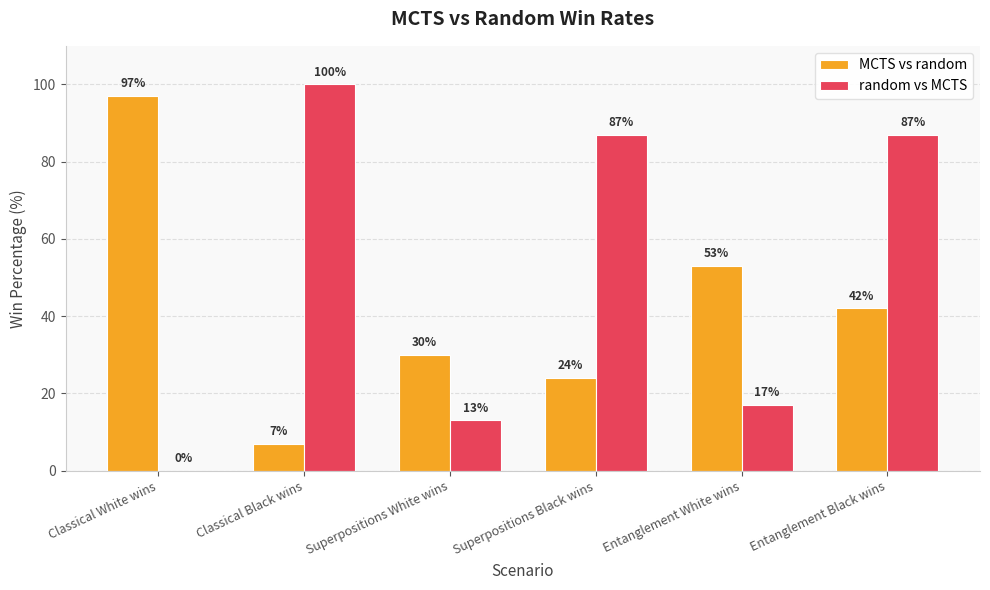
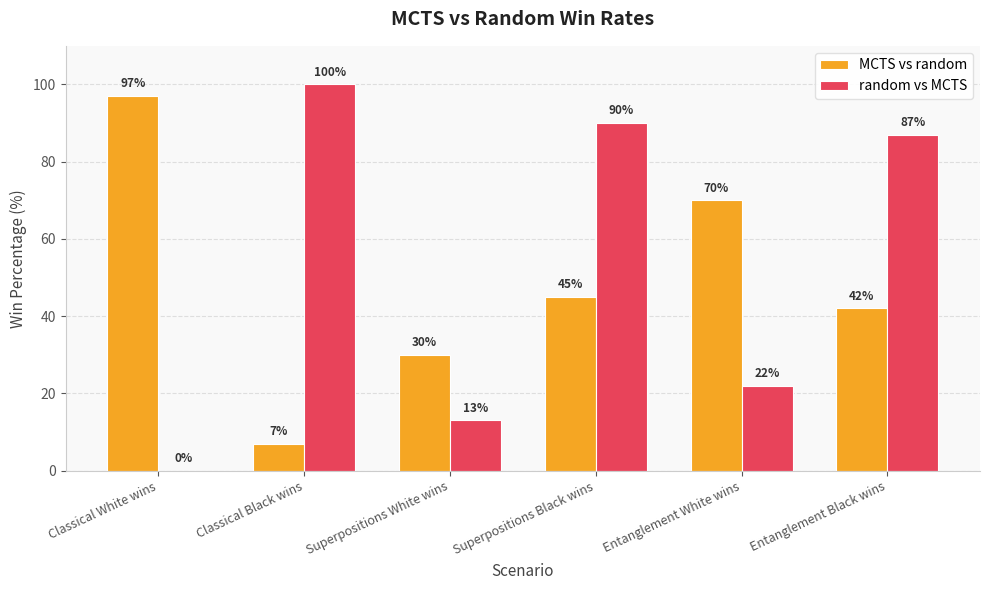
MCTS vs random, Superpositions Black wins: 24% -> 45%
random vs MCTS, Superpositions Black wins: 87% -> 90%
MCTS vs random, Entanglement White wins: 53% -> 70%
random vs MCTS, Entanglement White wins: 17% -> 22%
